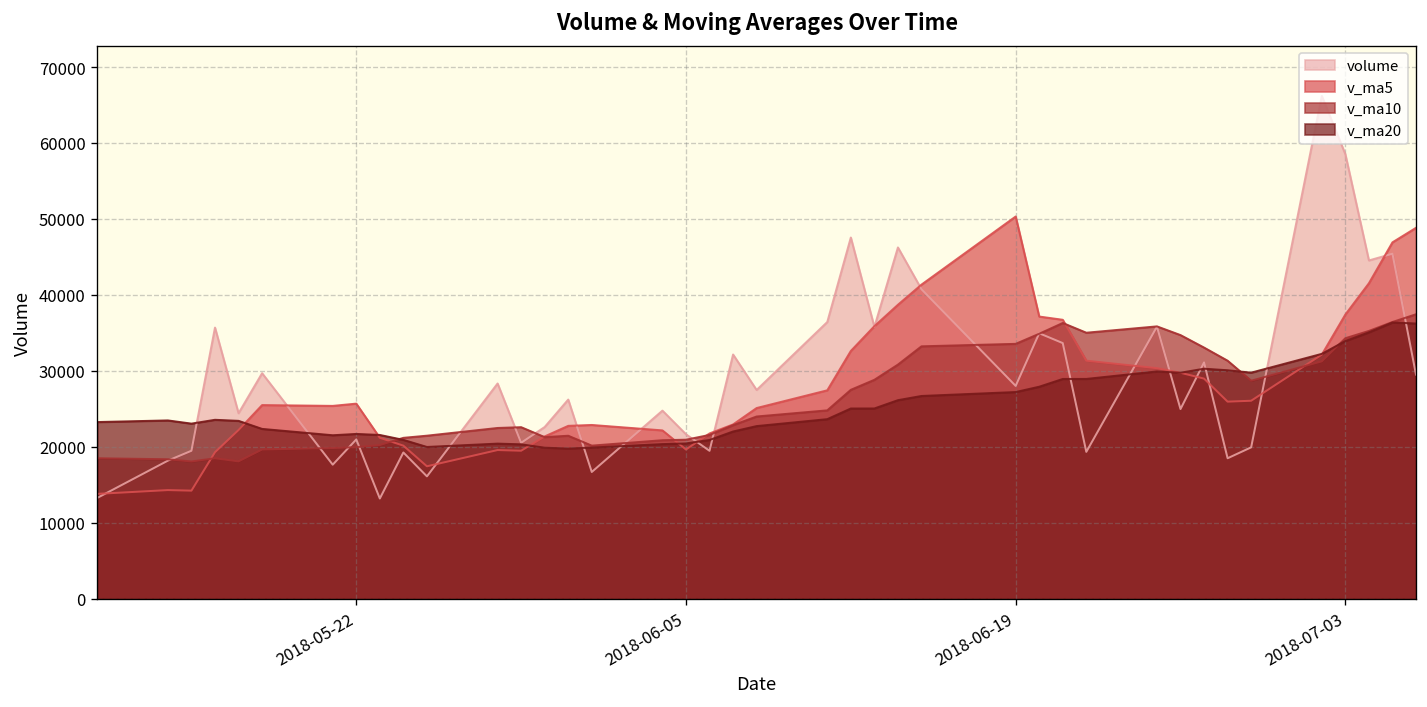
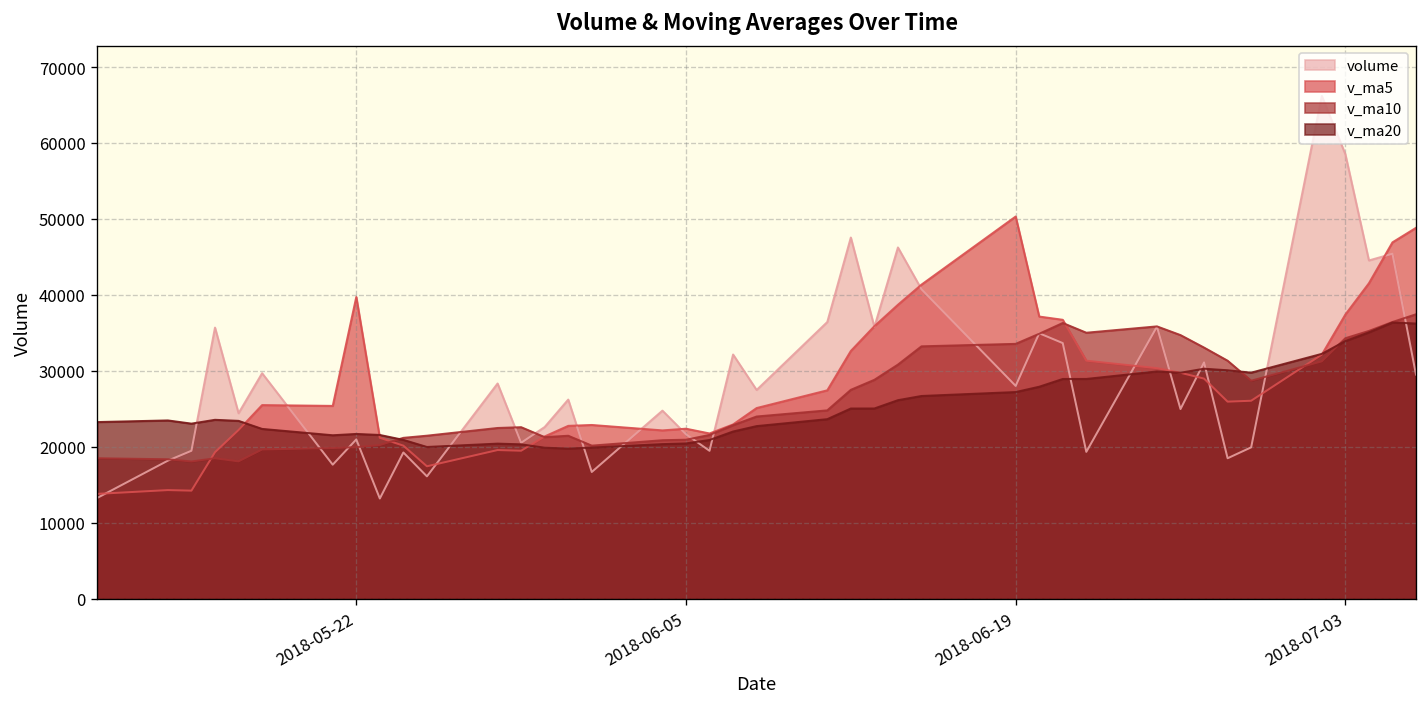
v_ma5, 2018-05-22: 26000 -> 40000
v_ma5, 2018-06-05: 20000 -> 22000
